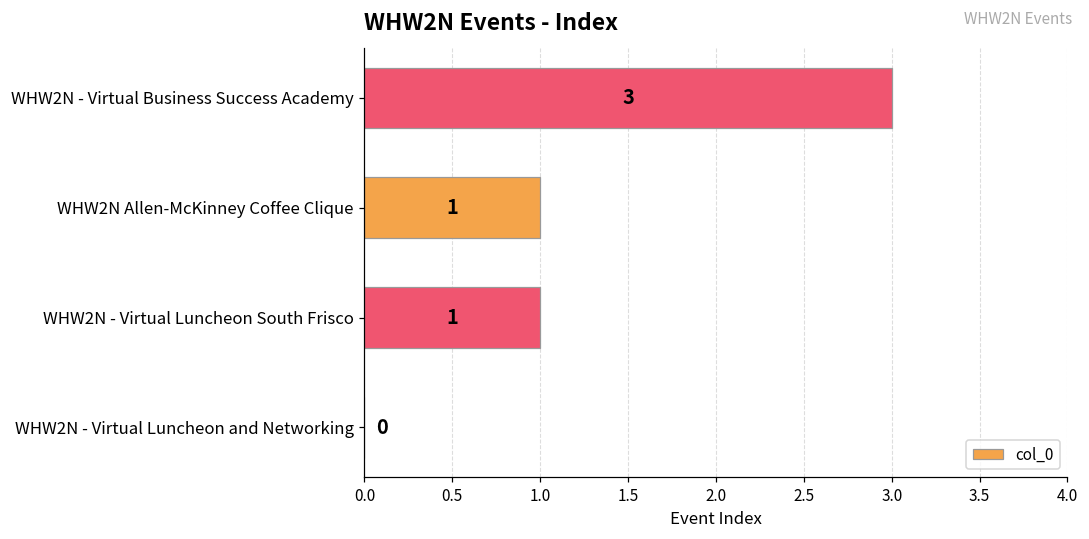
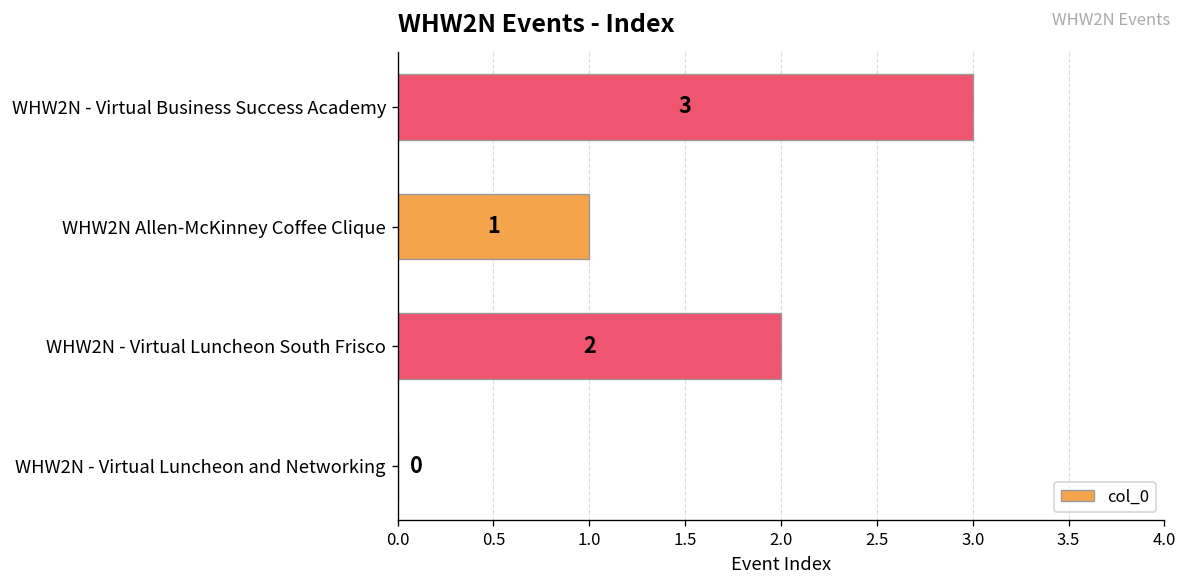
WHW2N - Virtual Luncheon South Frisco: 1 -> 2
